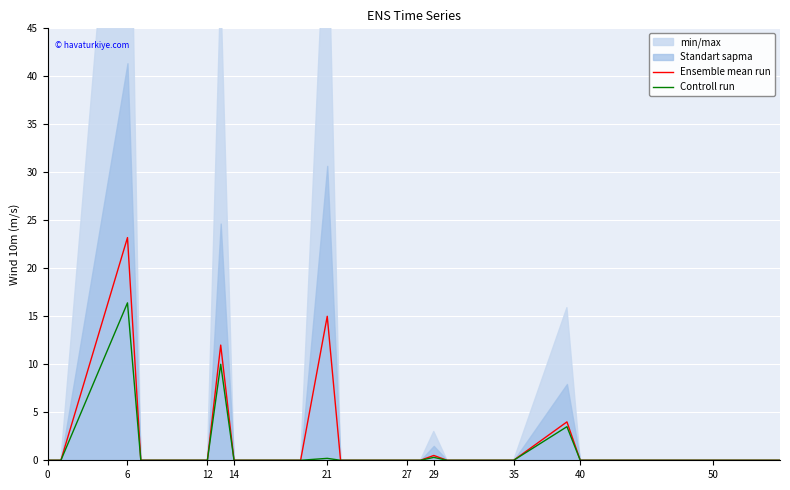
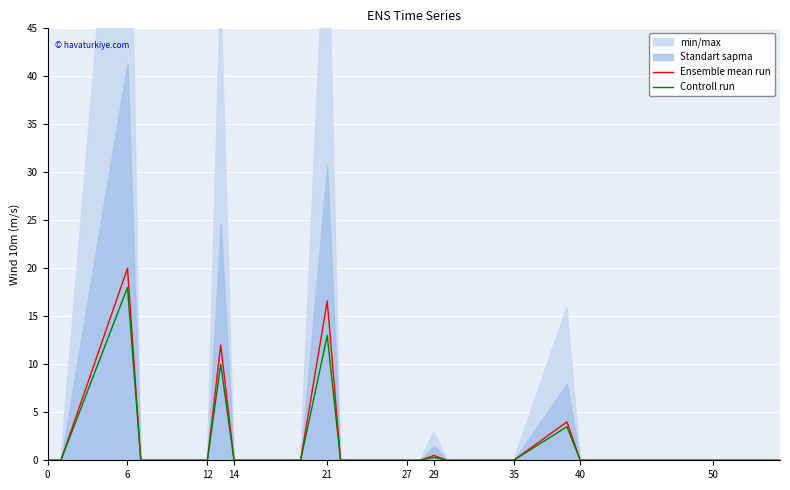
Ensemble mean run, 6: 23 -> 20
Controll run, 6: 16 -> 18
Ensemble mean run, 21: 15 -> 17
Controll run, 21: 0 -> 13
